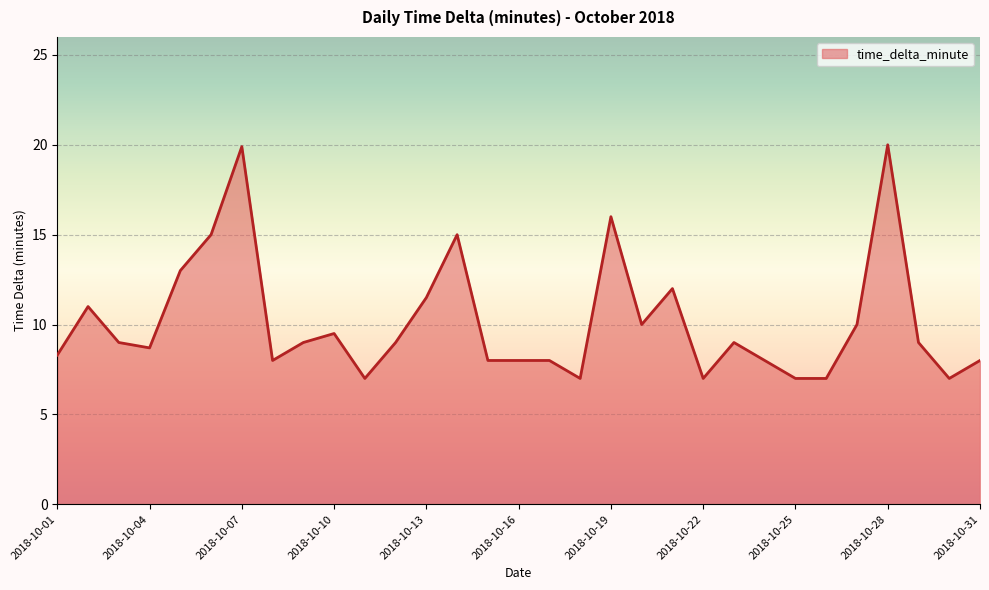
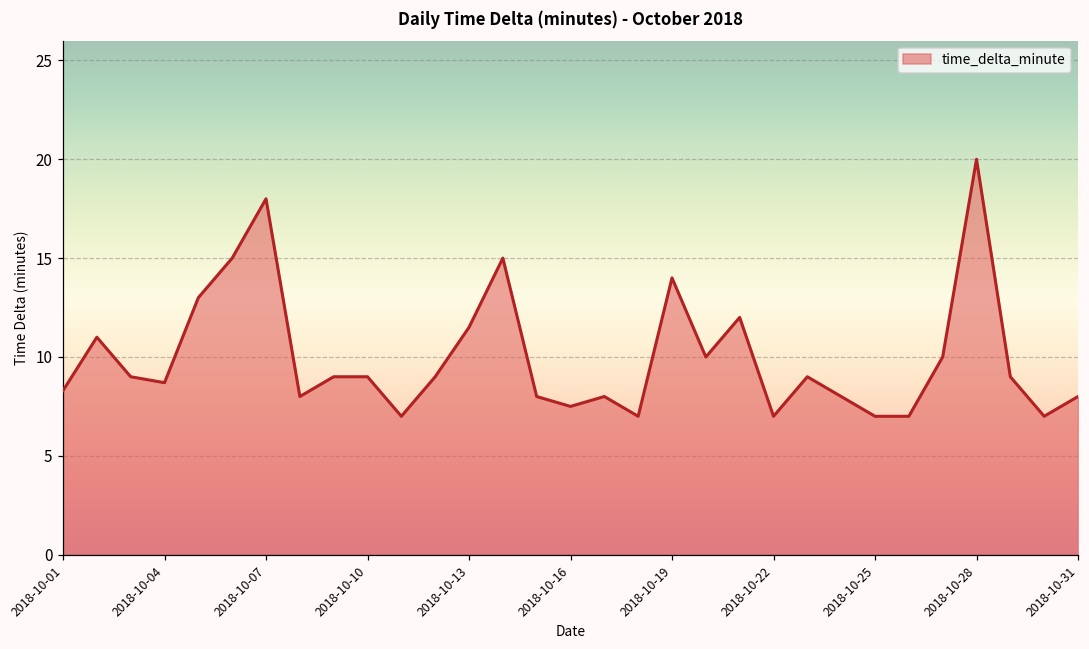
2018-10-07: 19.9 -> 18.0
2018-10-10: 9.5 -> 9.0
2018-10-16: 8.0 -> 7.5
2018-10-19: 16 -> 14
